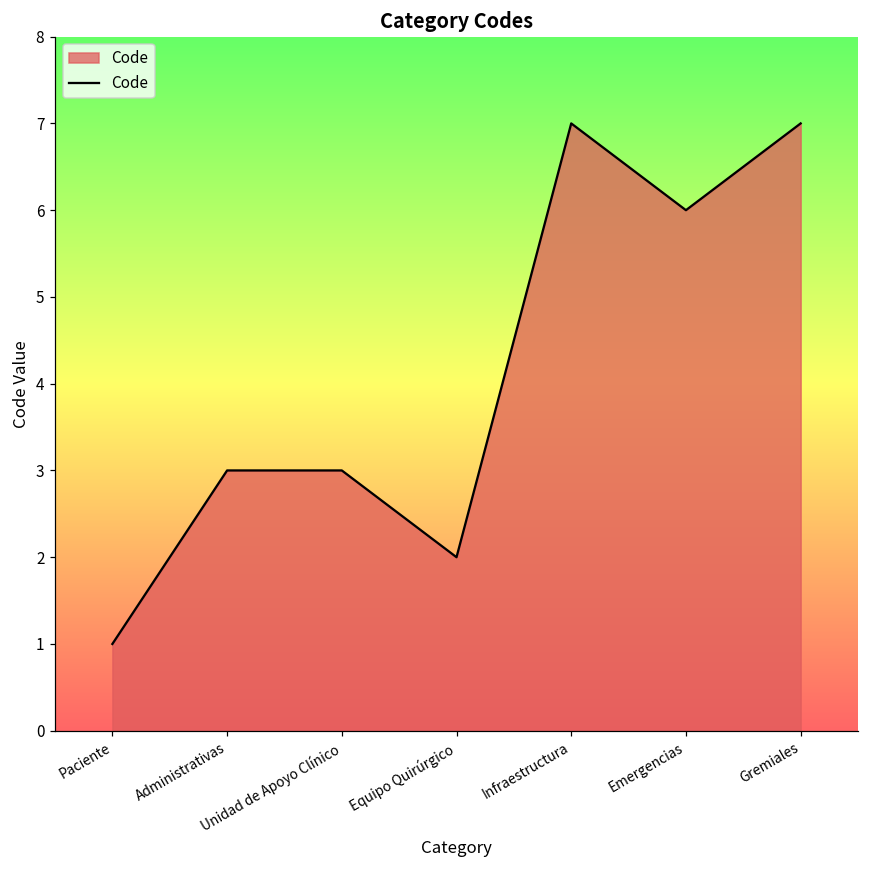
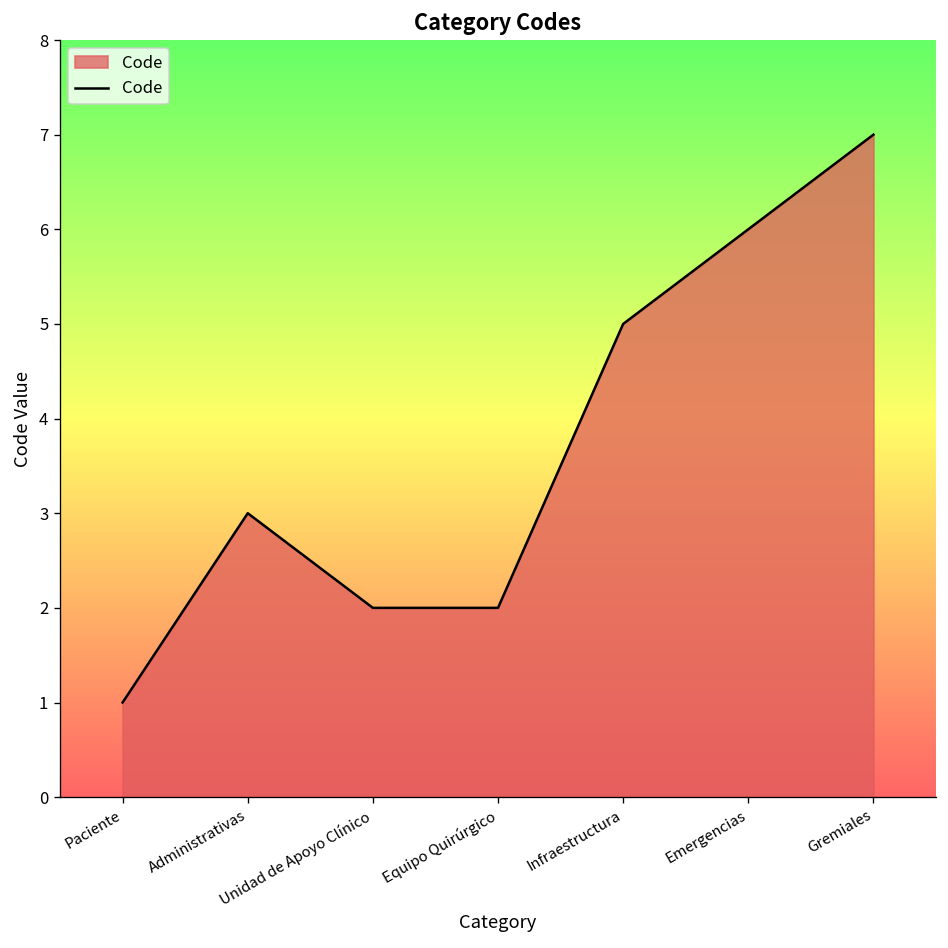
Unidad de Apoyo Clínico: 3 -> 2
Infraestructura: 7 -> 5
